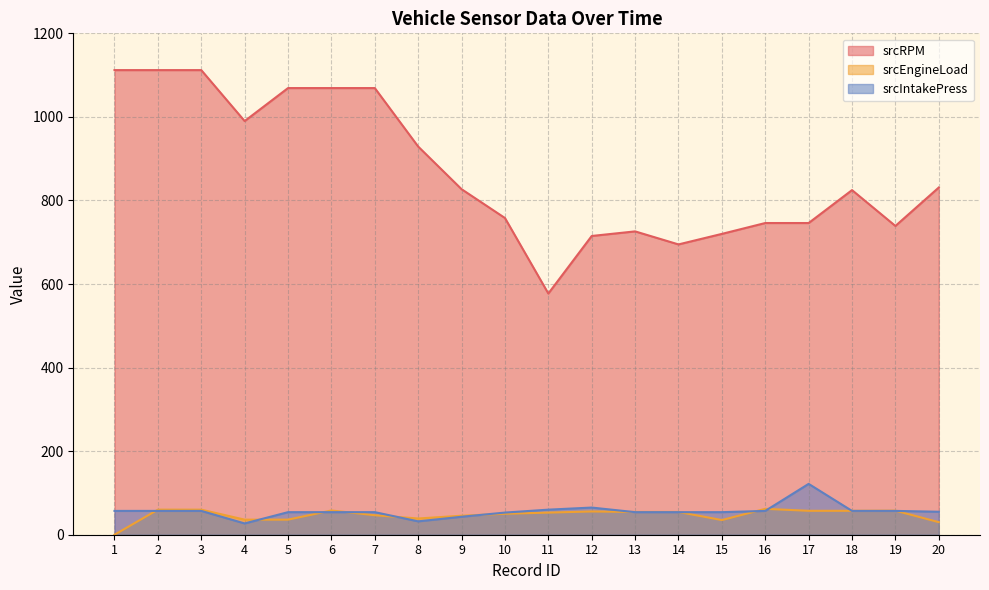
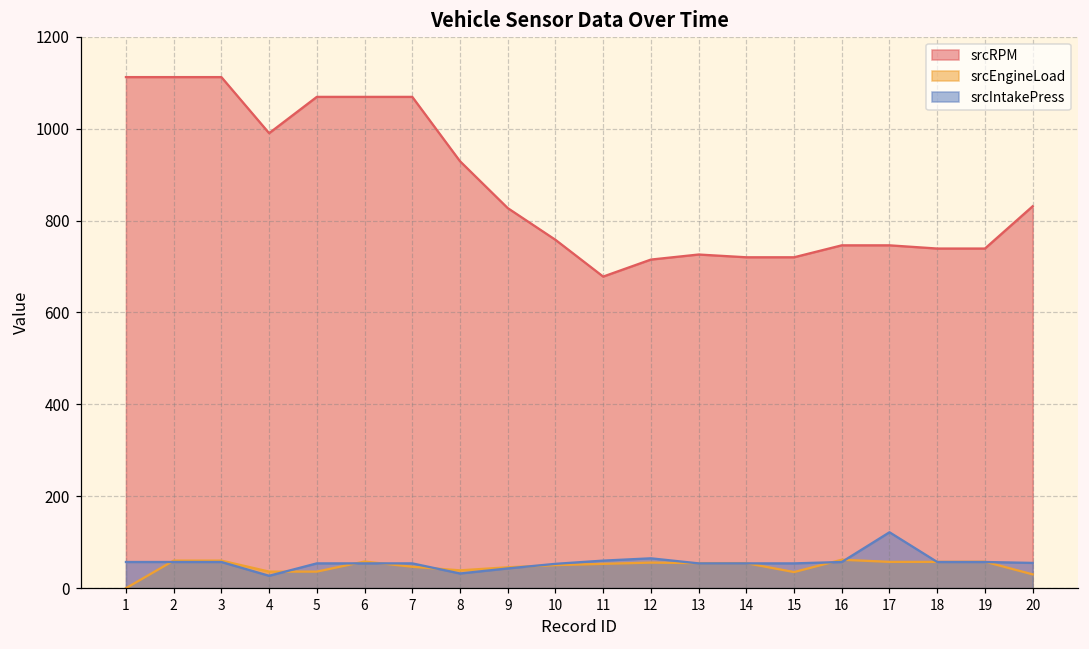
srcRPM, 11: 580 -> 680
srcRPM, 14: 690 -> 720
srcRPM, 18: 820 -> 740
